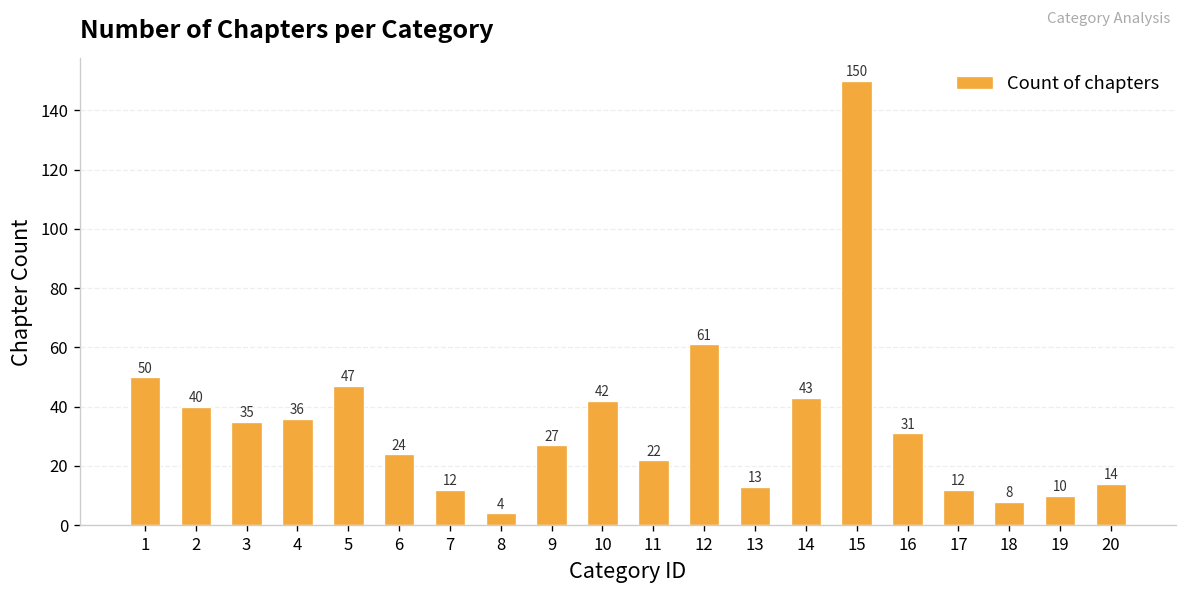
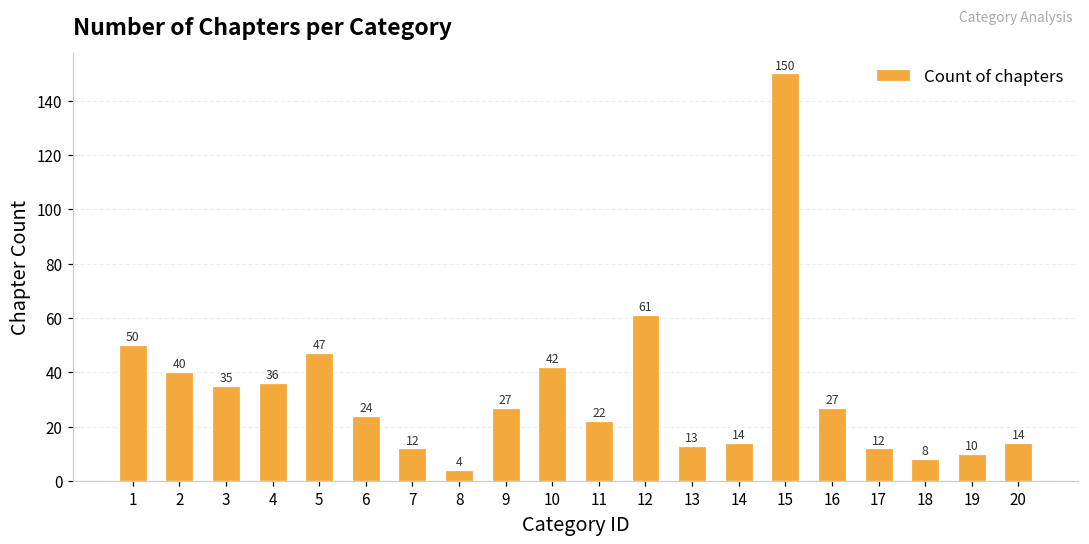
14: 43 -> 14
16: 31 -> 27
